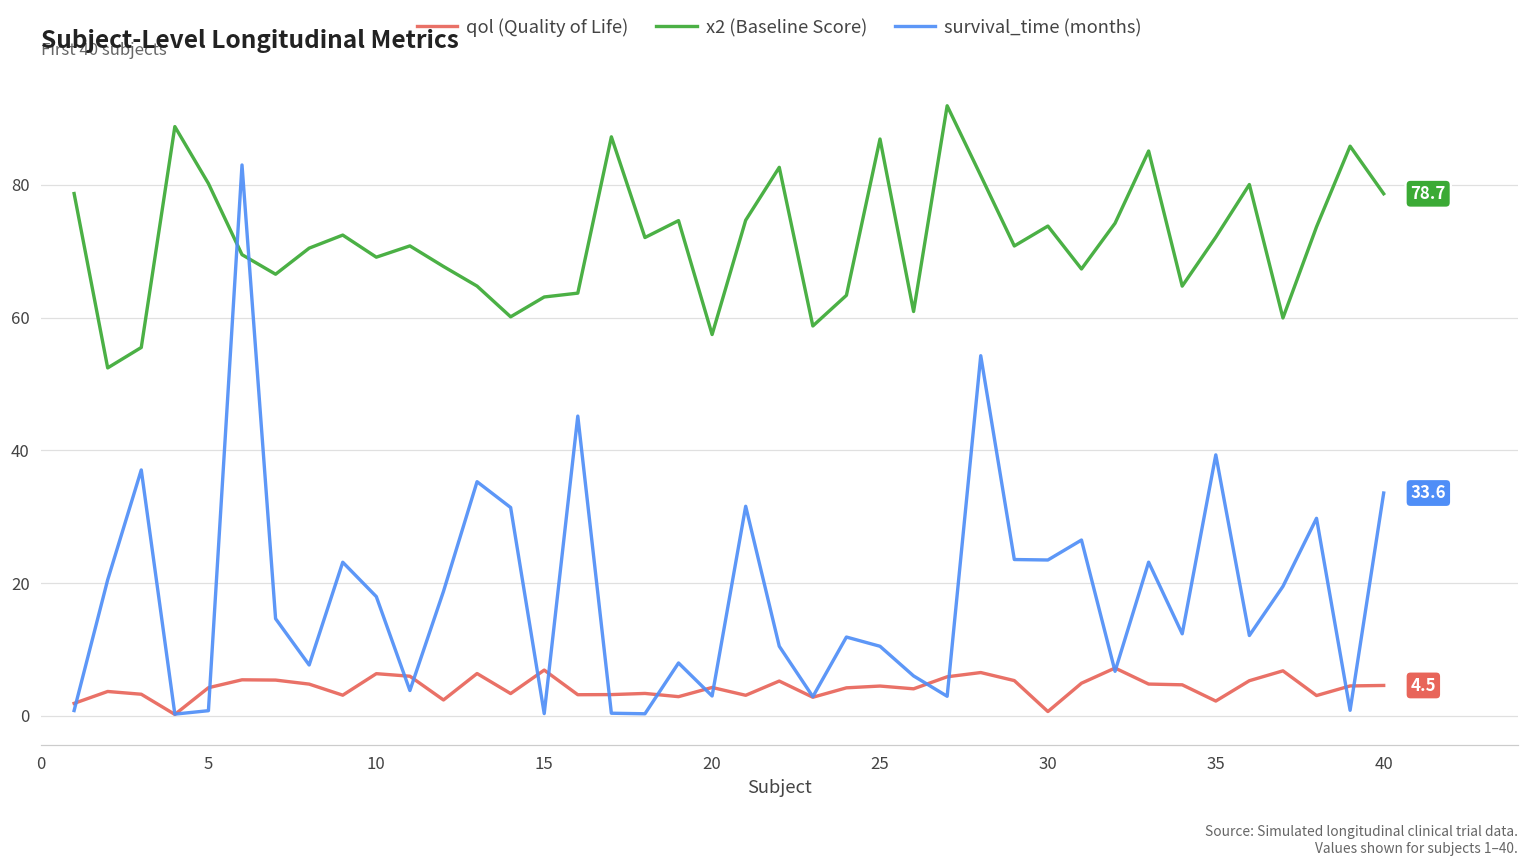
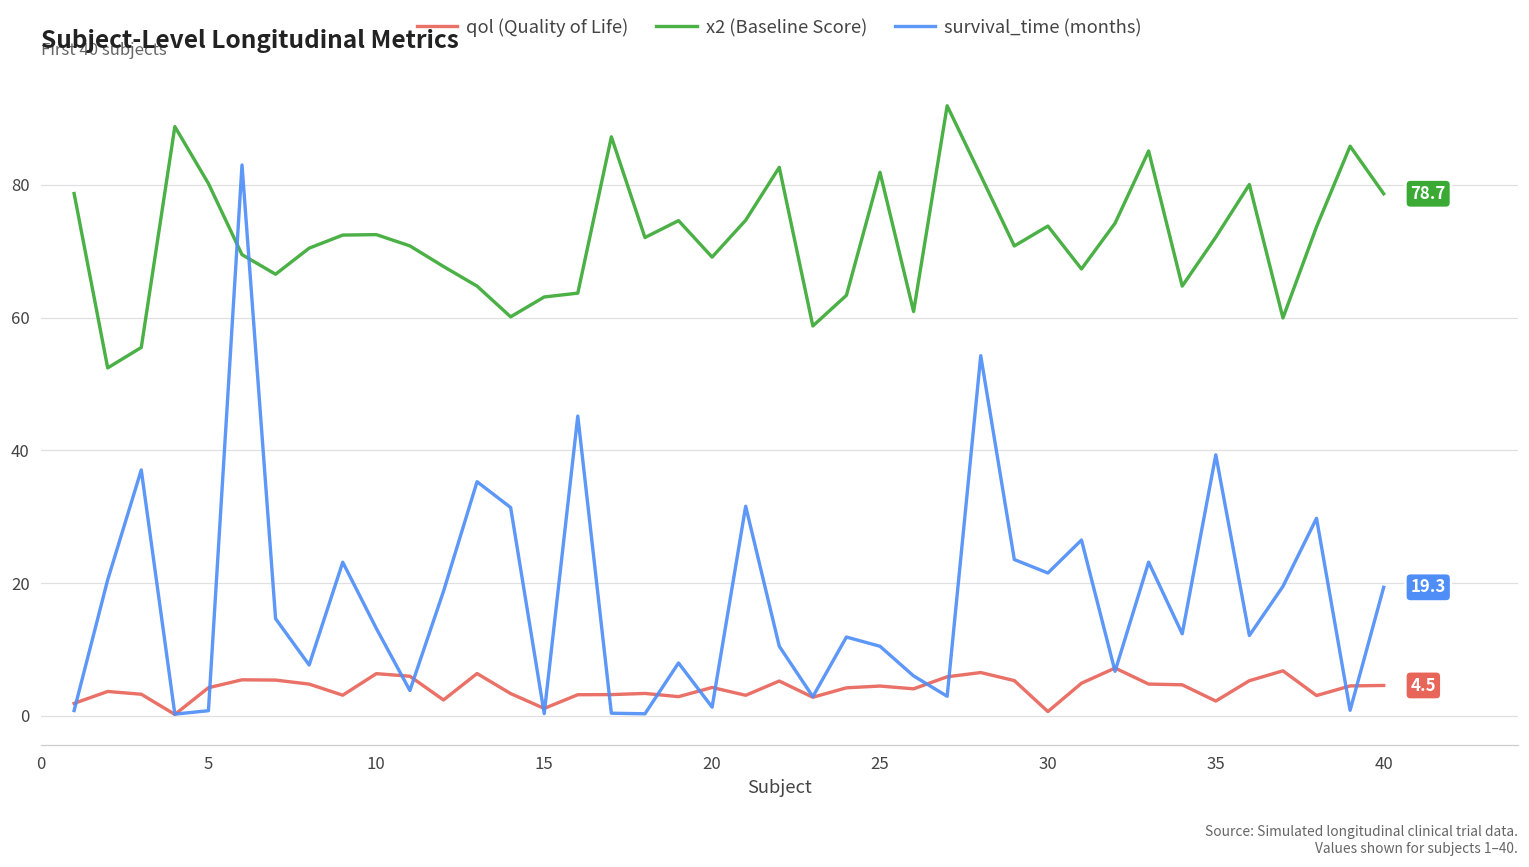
x2 (Baseline Score), 10: 69 -> 73
survival_time (months), 10: 18 -> 13
qol (Quality of Life), 15: 7 -> 1
x2 (Baseline Score), 20: 57 -> 69
survival_time (months), 20: 3 -> 1
x2 (Baseline Score), 25: 87 -> 82
survival_time (months), 30: 23 -> 21
survival_time (months), 40: 33.6 -> 19.3
